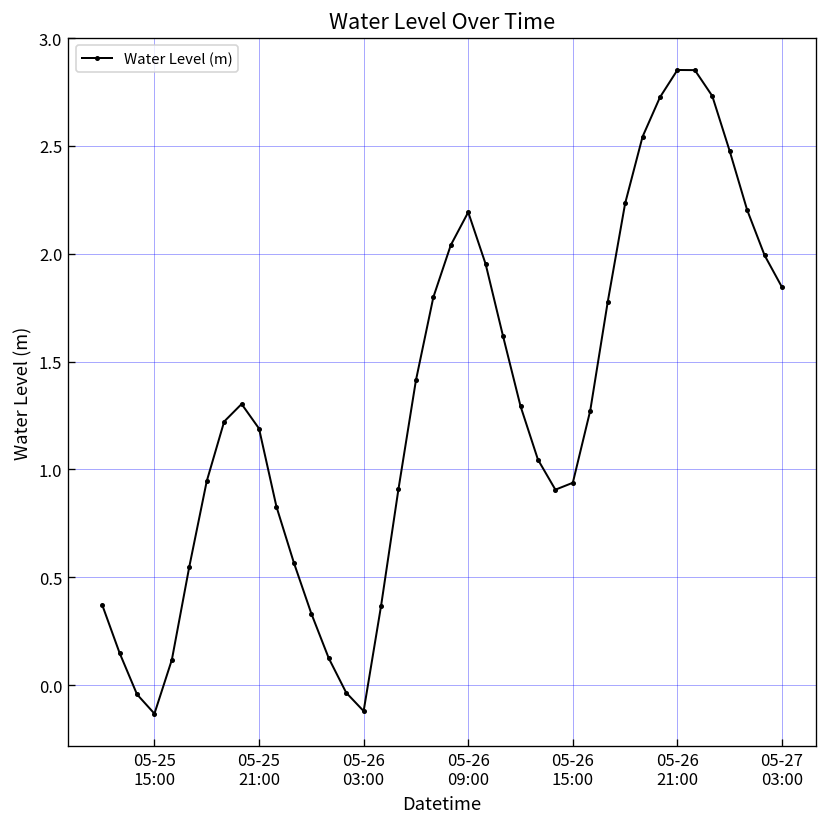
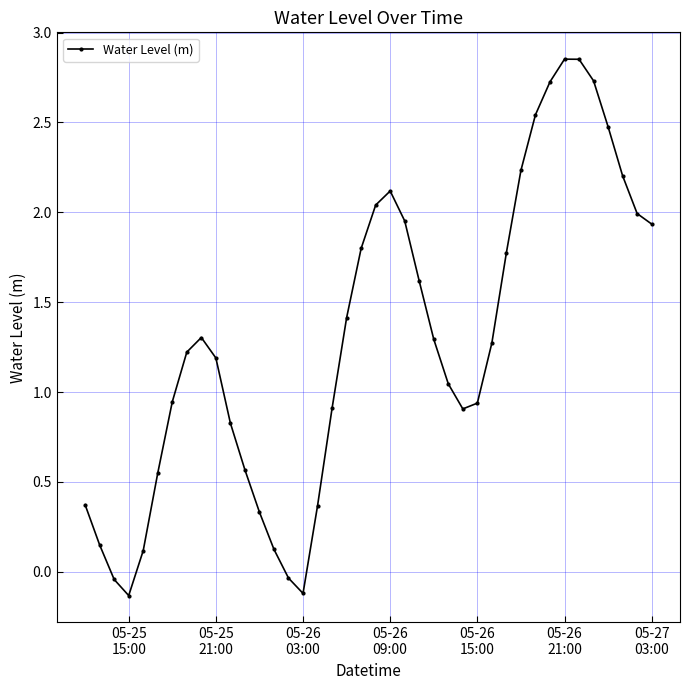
05-26 09:00: 2.19 -> 2.12
05-27 03:00: 1.84 -> 1.93
